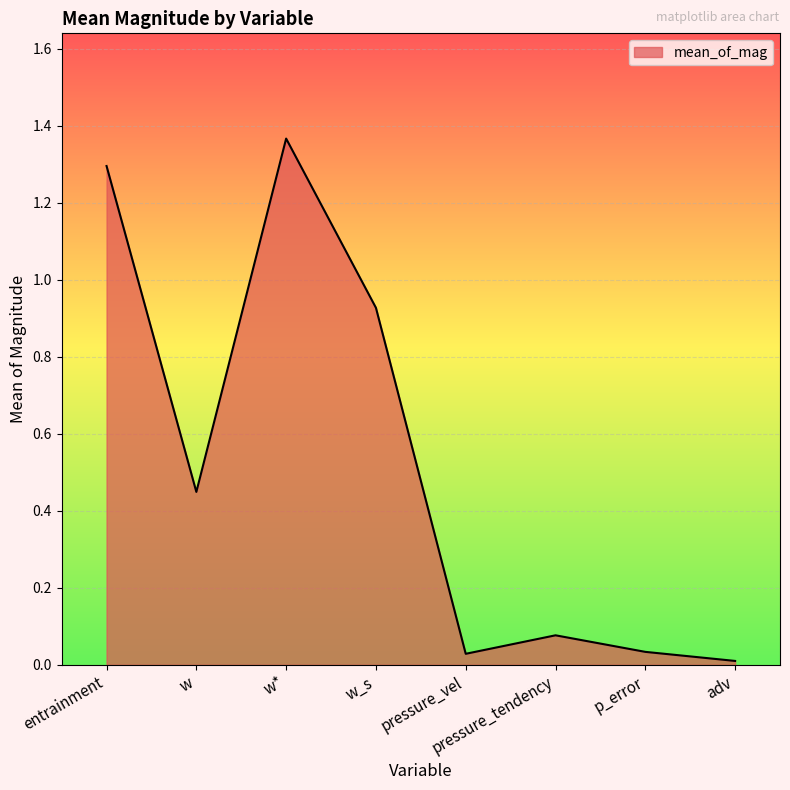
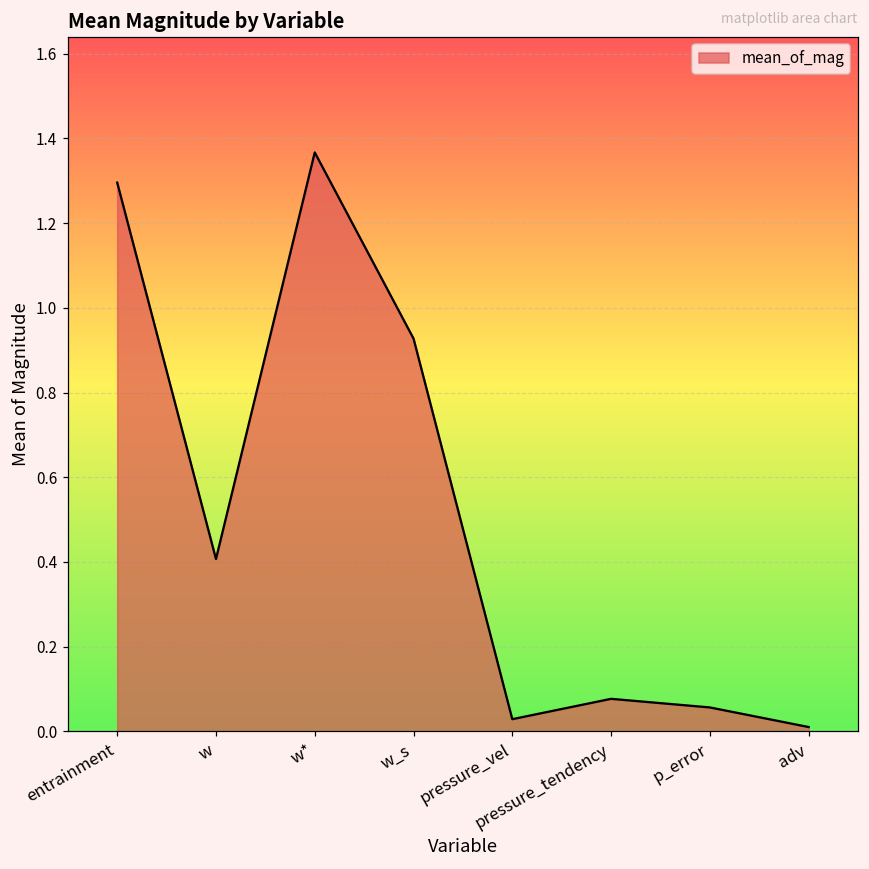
w: 0.45 -> 0.41
p_error: 0.03 -> 0.06
